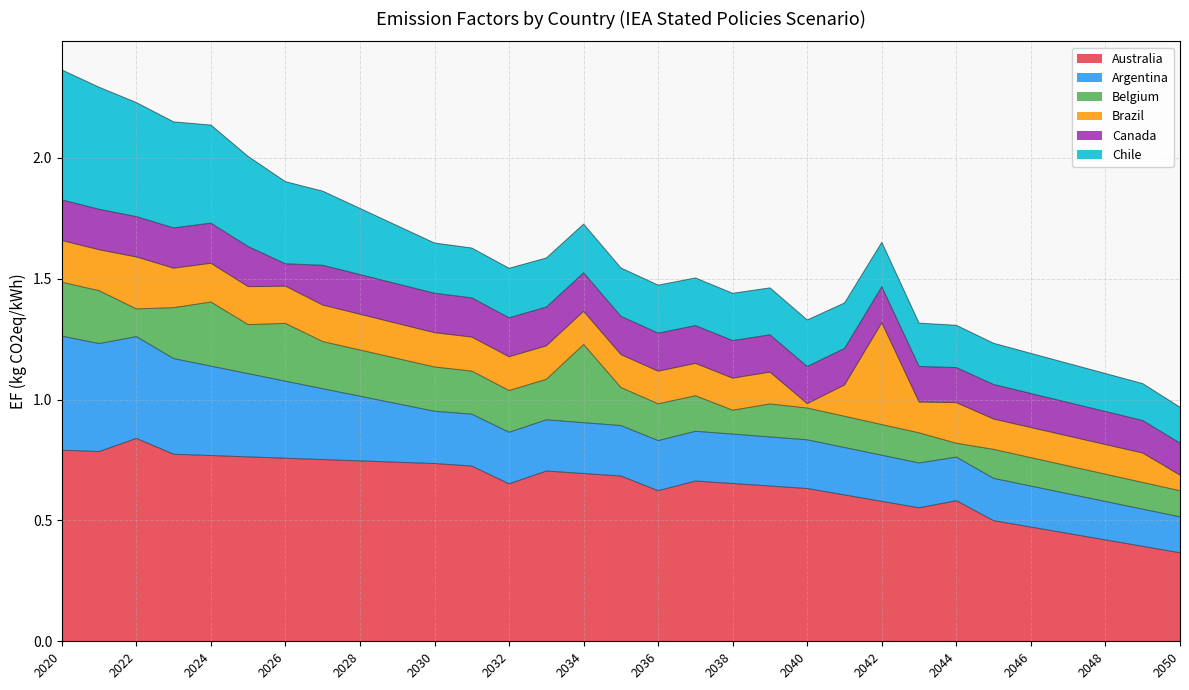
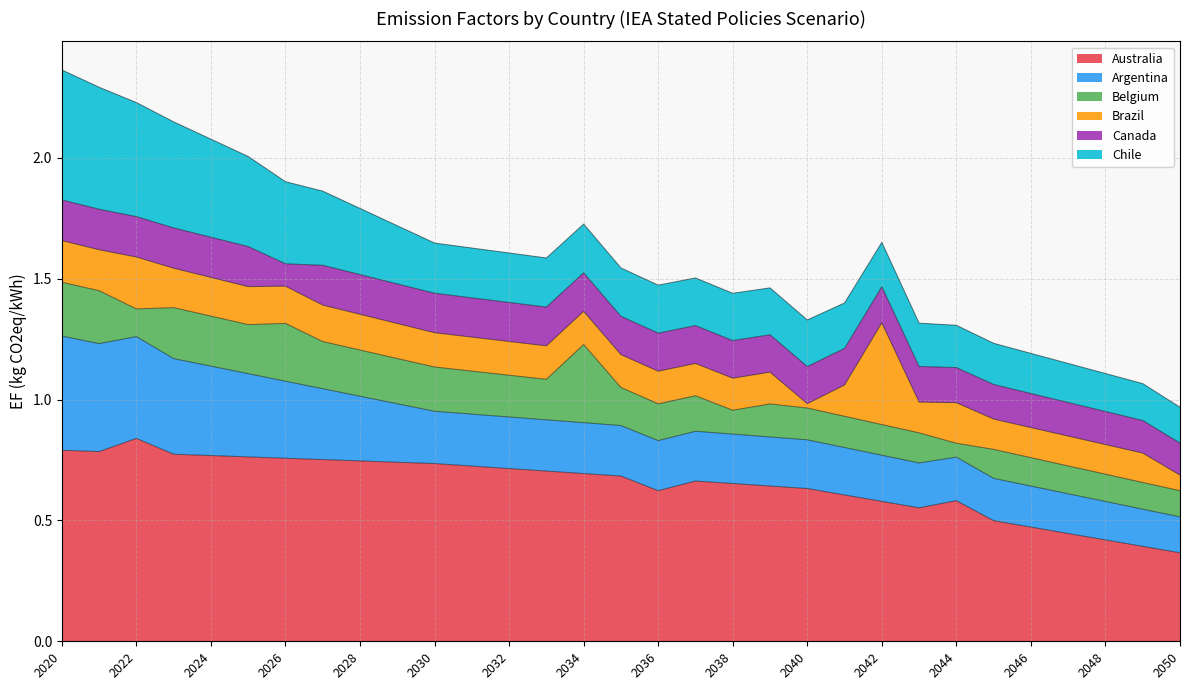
Belgium, 2024: 0.27 -> 0.21
Australia, 2032: 0.65 -> 0.71
